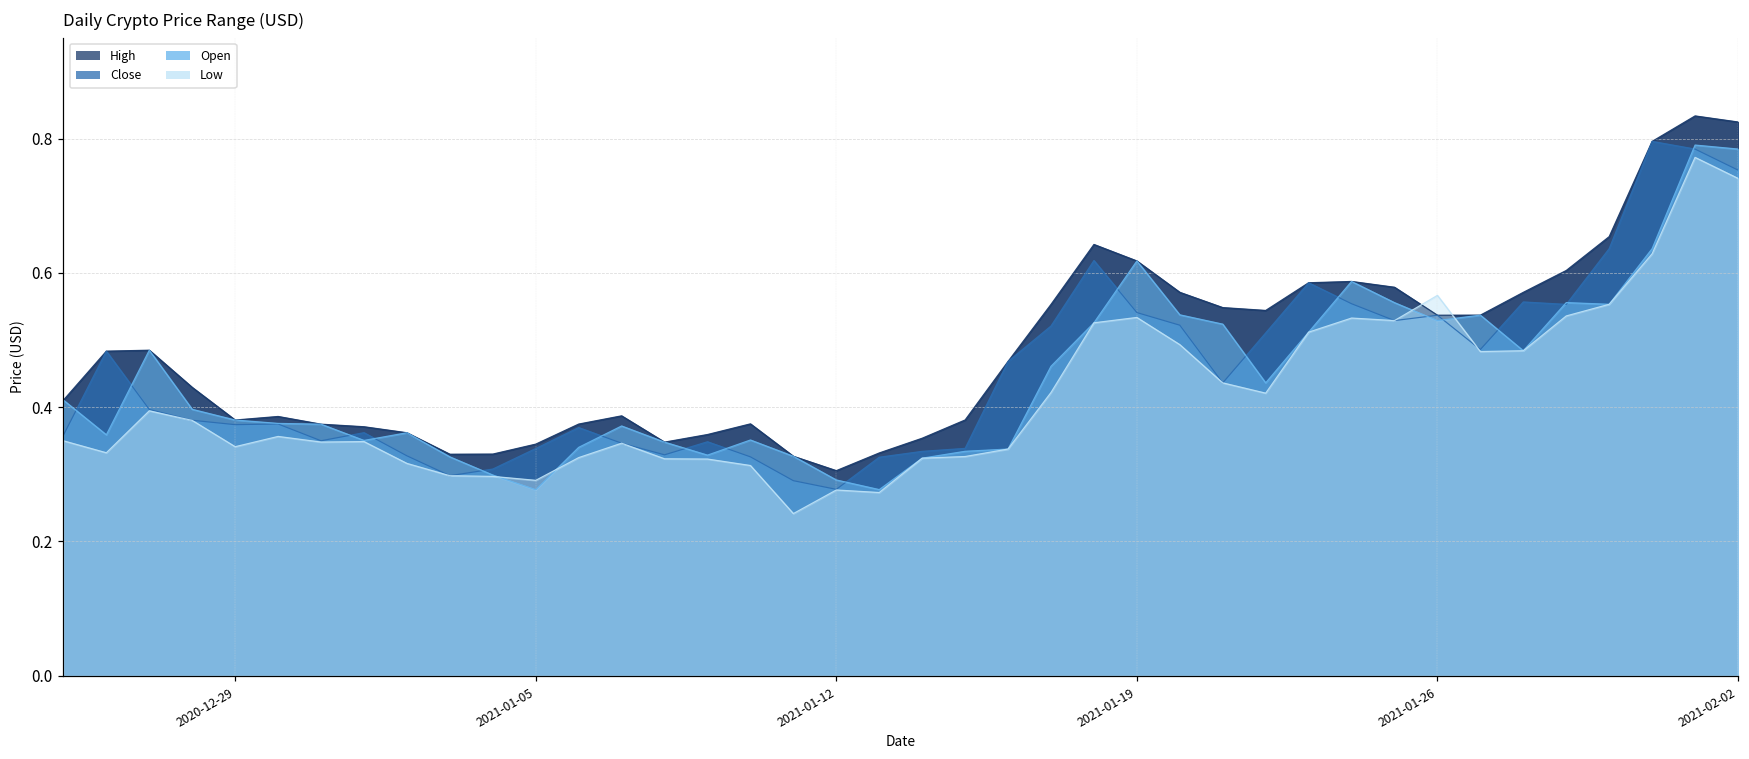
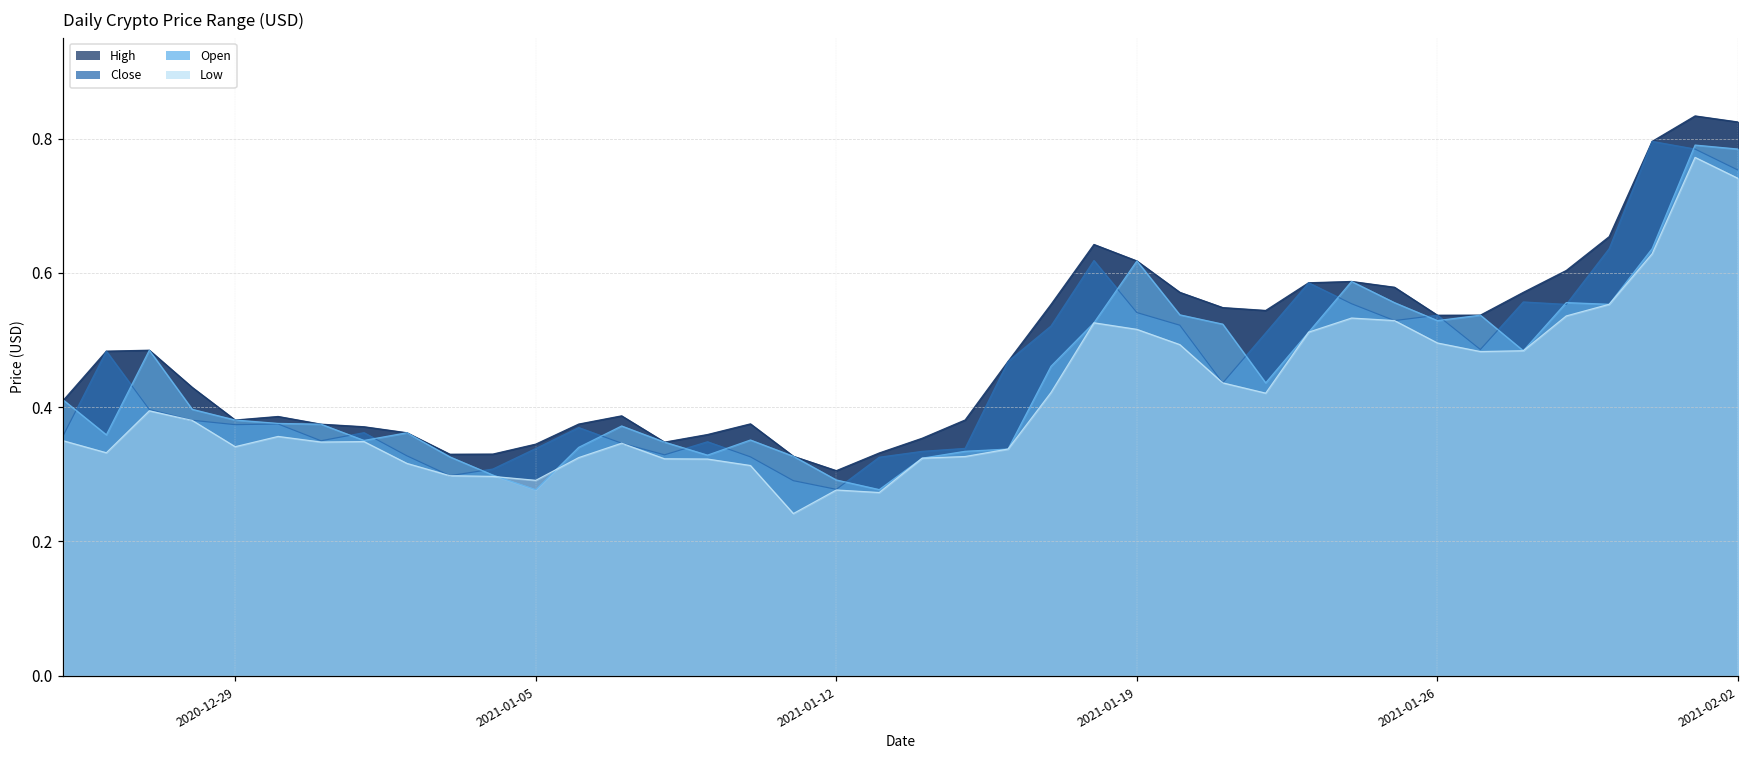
Low, 2021-01-19: 0.53 -> 0.52
Low, 2021-01-26: 0.57 -> 0.50
